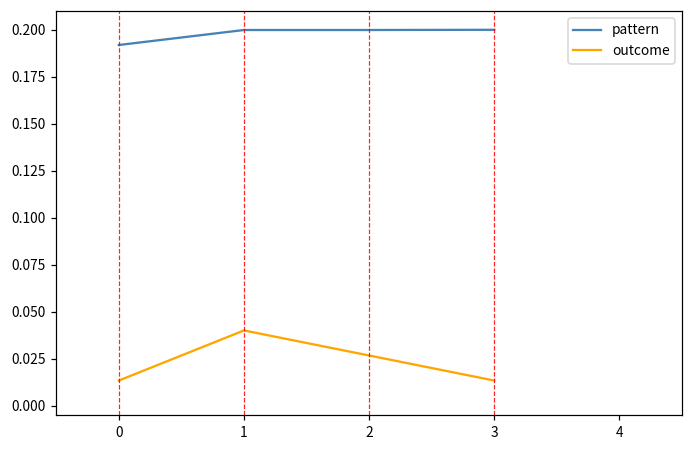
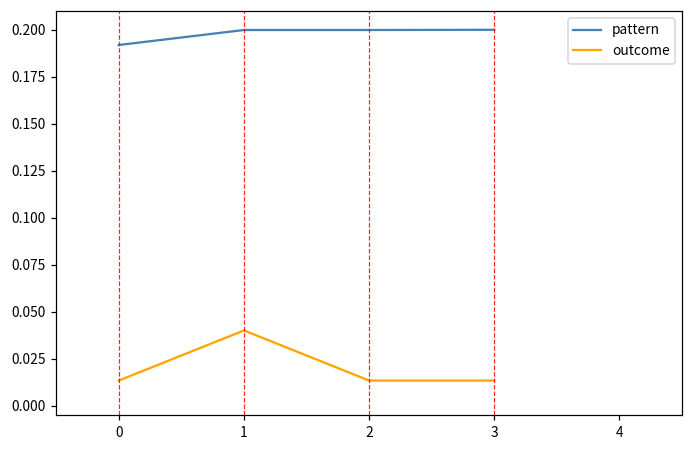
outcome, 2: 0.027 -> 0.013
